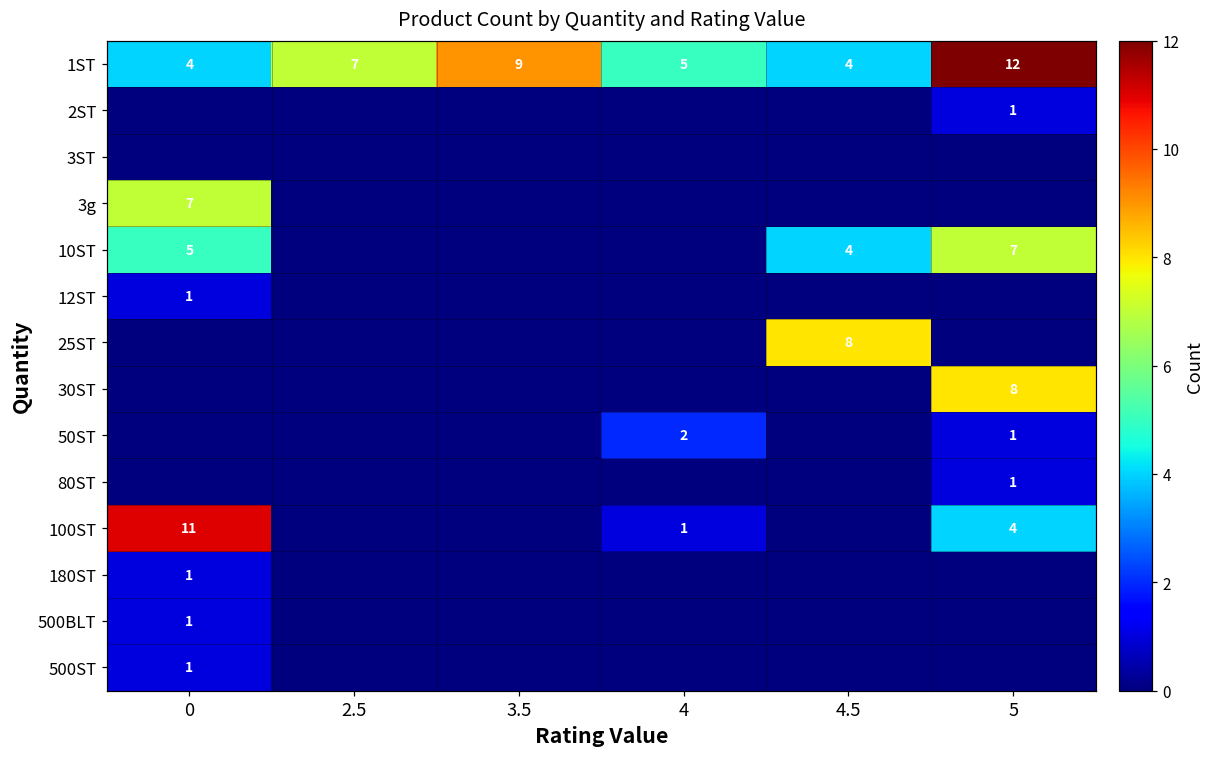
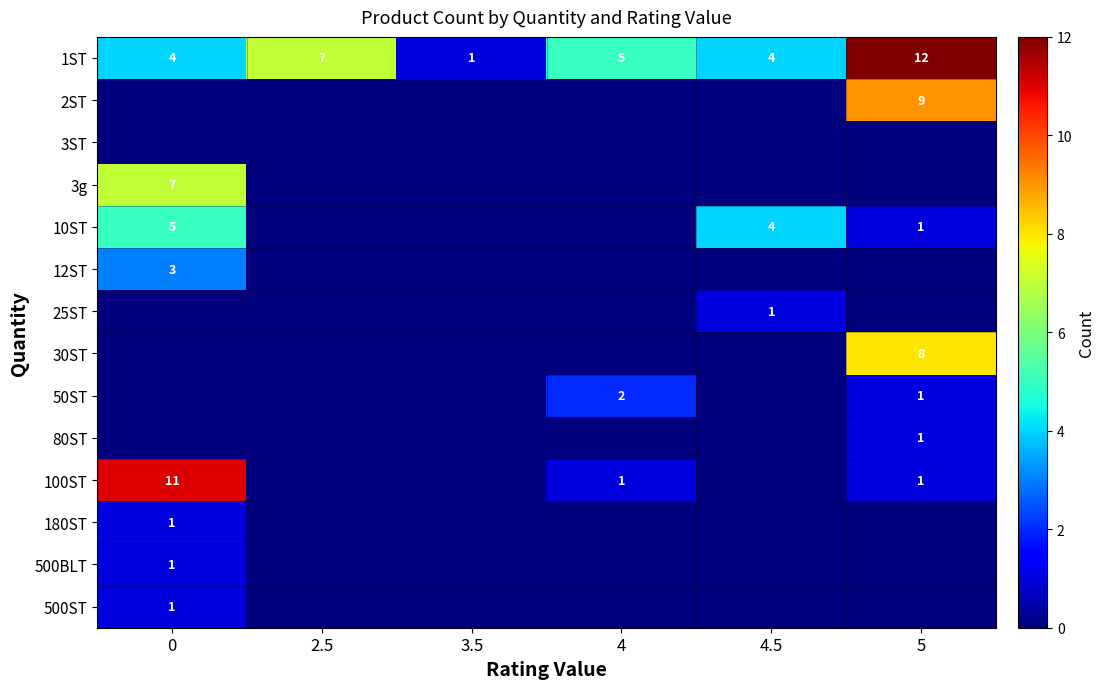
1ST, 3.5: 9 -> 1
2ST, 5: 1 -> 9
10ST, 5: 7 -> 1
12ST, 0: 1 -> 3
25ST, 4.5: 8 -> 1
100ST, 5: 4 -> 1
